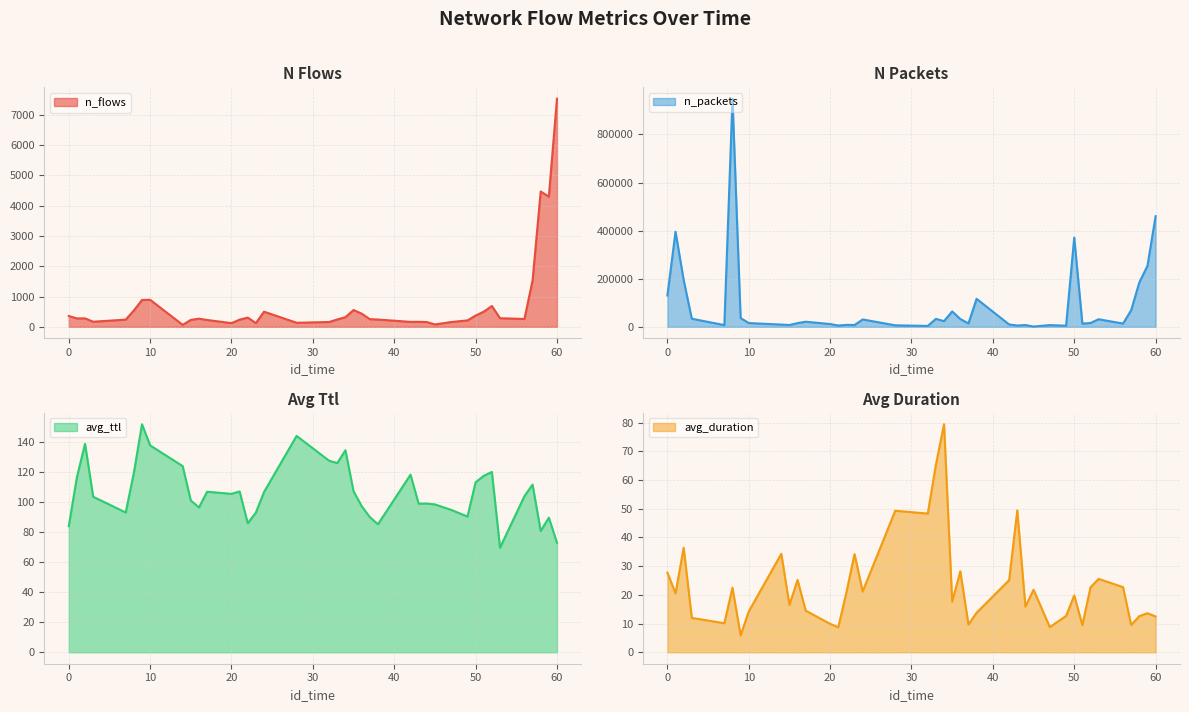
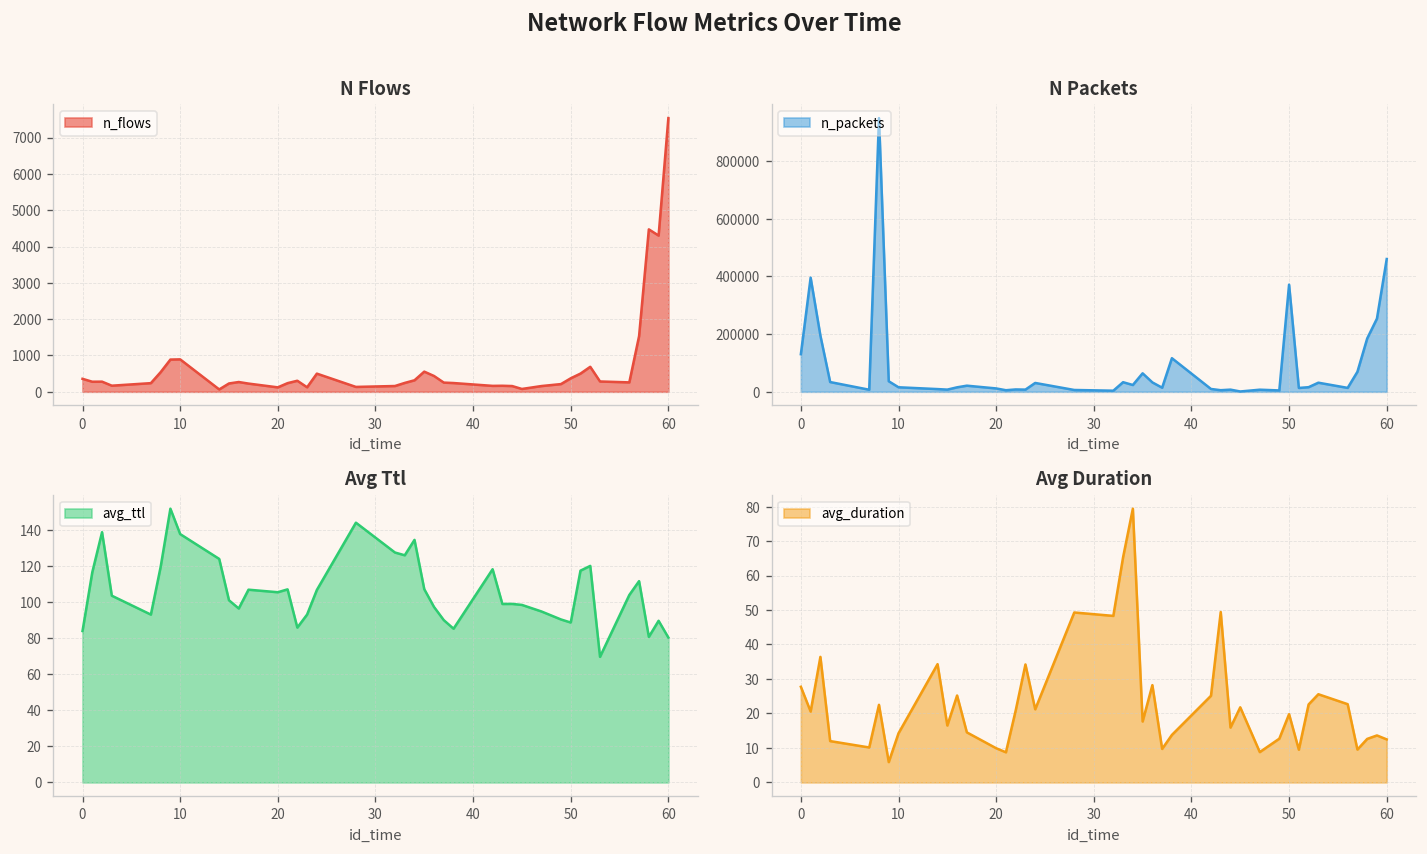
Avg Ttl, 50: 113 -> 89
Avg Ttl, 60: 73 -> 80
